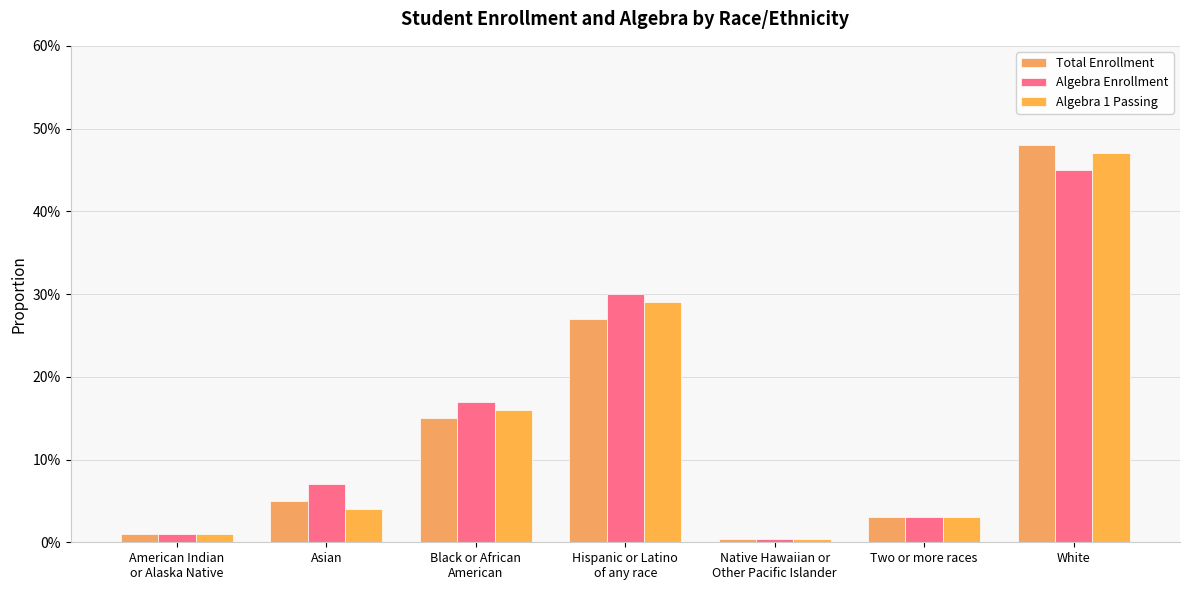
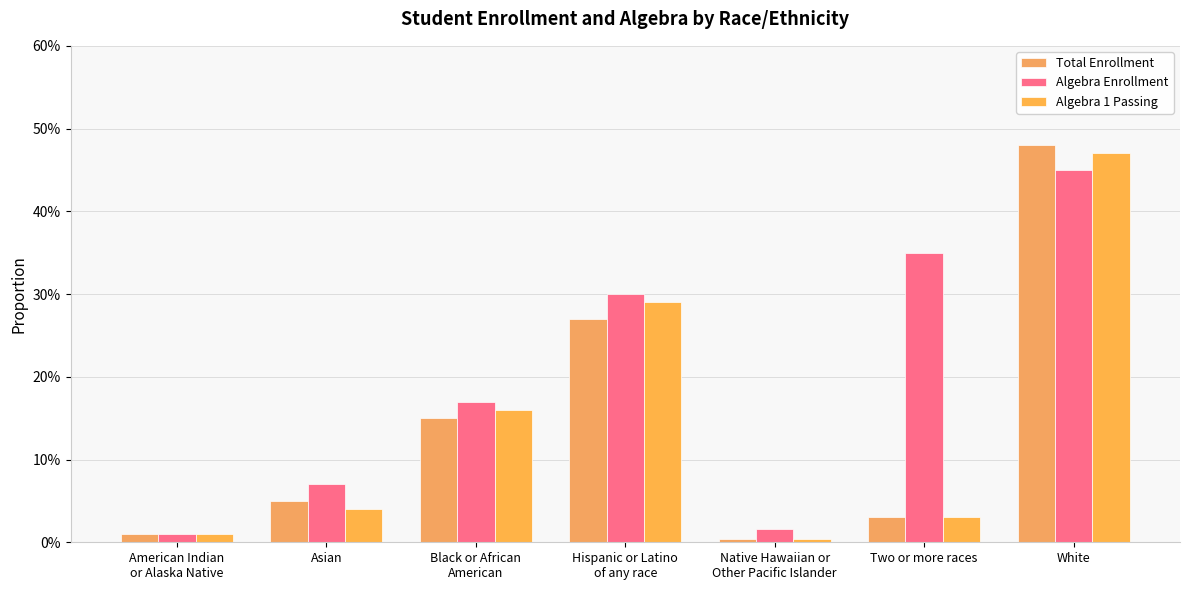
Algebra Enrollment, Native Hawaiian or Other Pacific Islander: 0% -> 2%
Algebra Enrollment, Two or more races: 3% -> 35%
